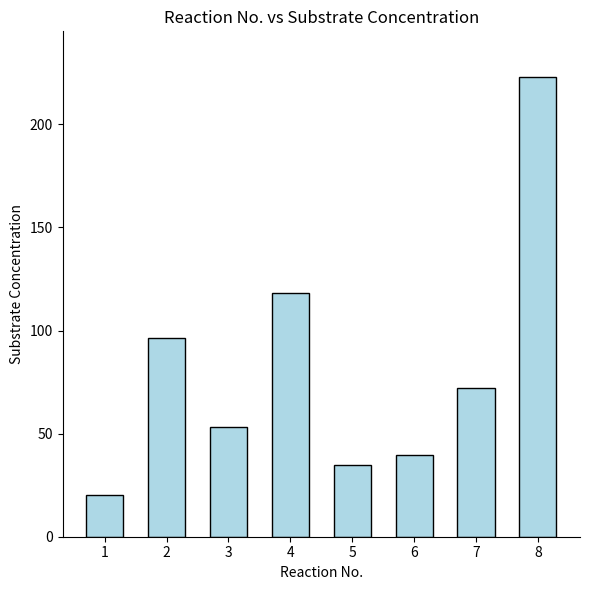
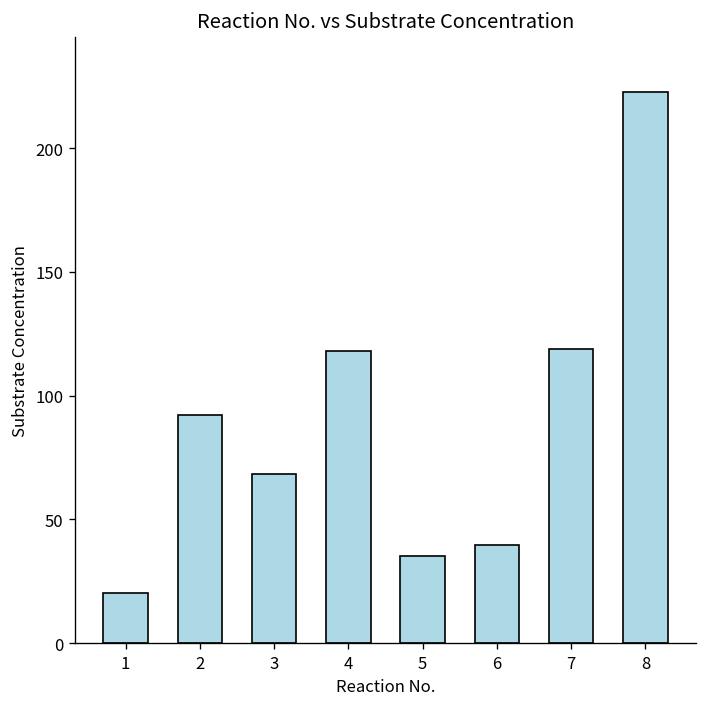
2: 96 -> 92
3: 53 -> 68
7: 72 -> 119
